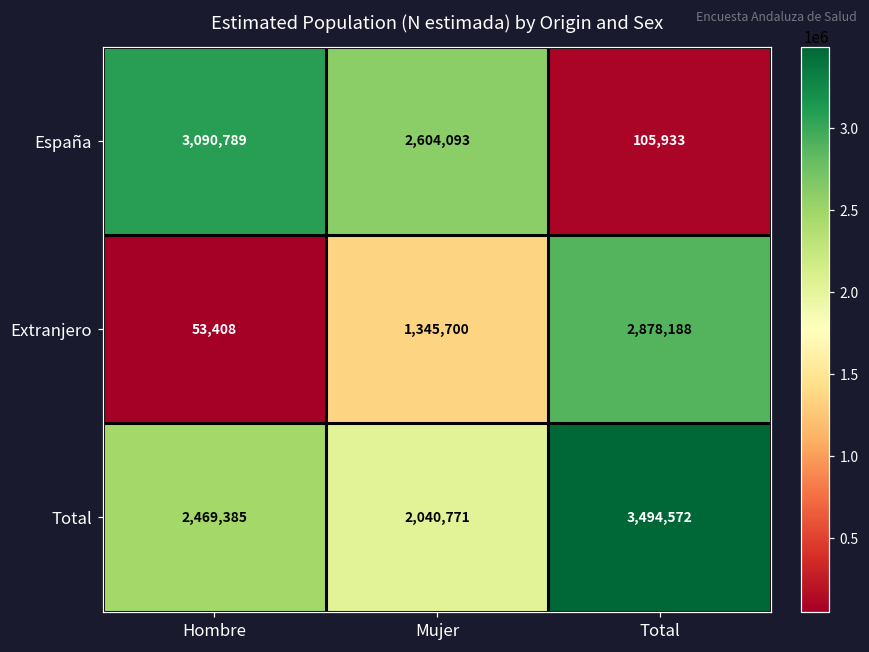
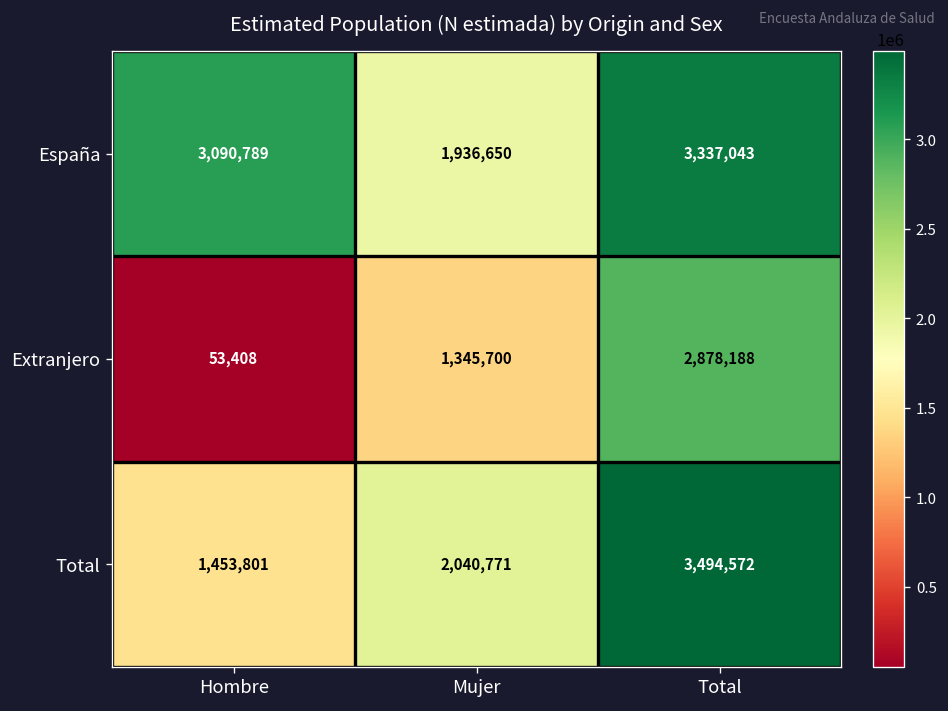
España, Mujer: 2,604,093 -> 1,936,650
España, Total: 105,933 -> 3,337,043
Total, Hombre: 2,469,385 -> 1,453,801
